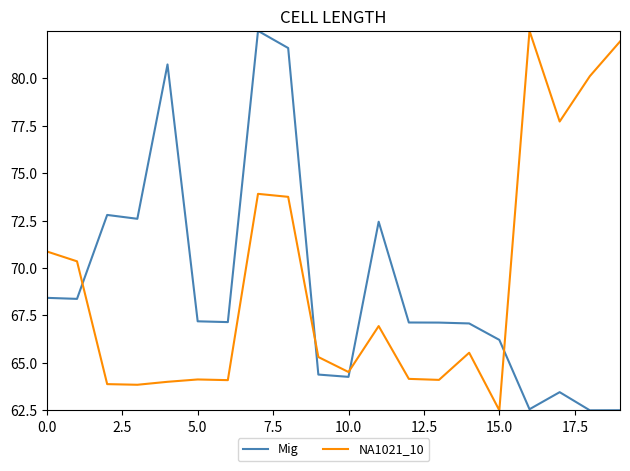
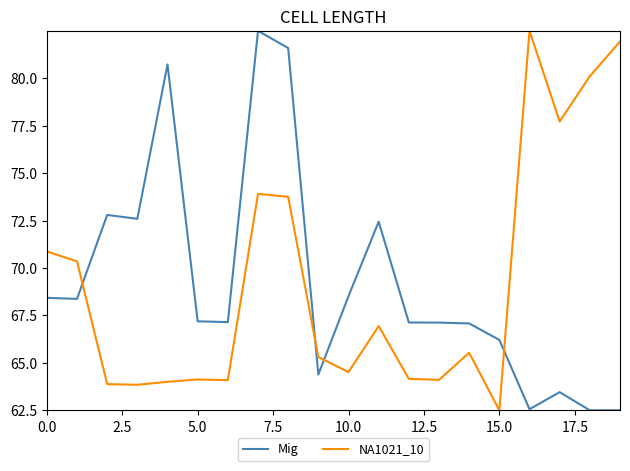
Mig, 10.0: 64.3 -> 68.5
